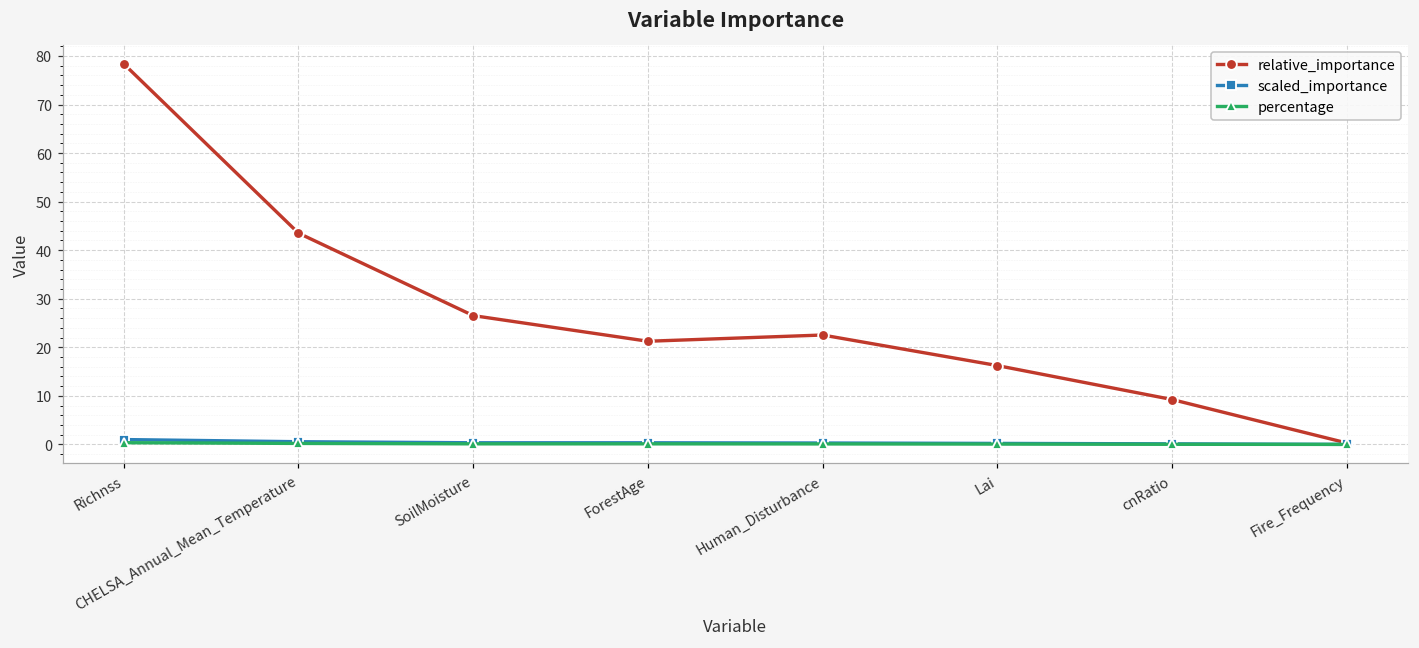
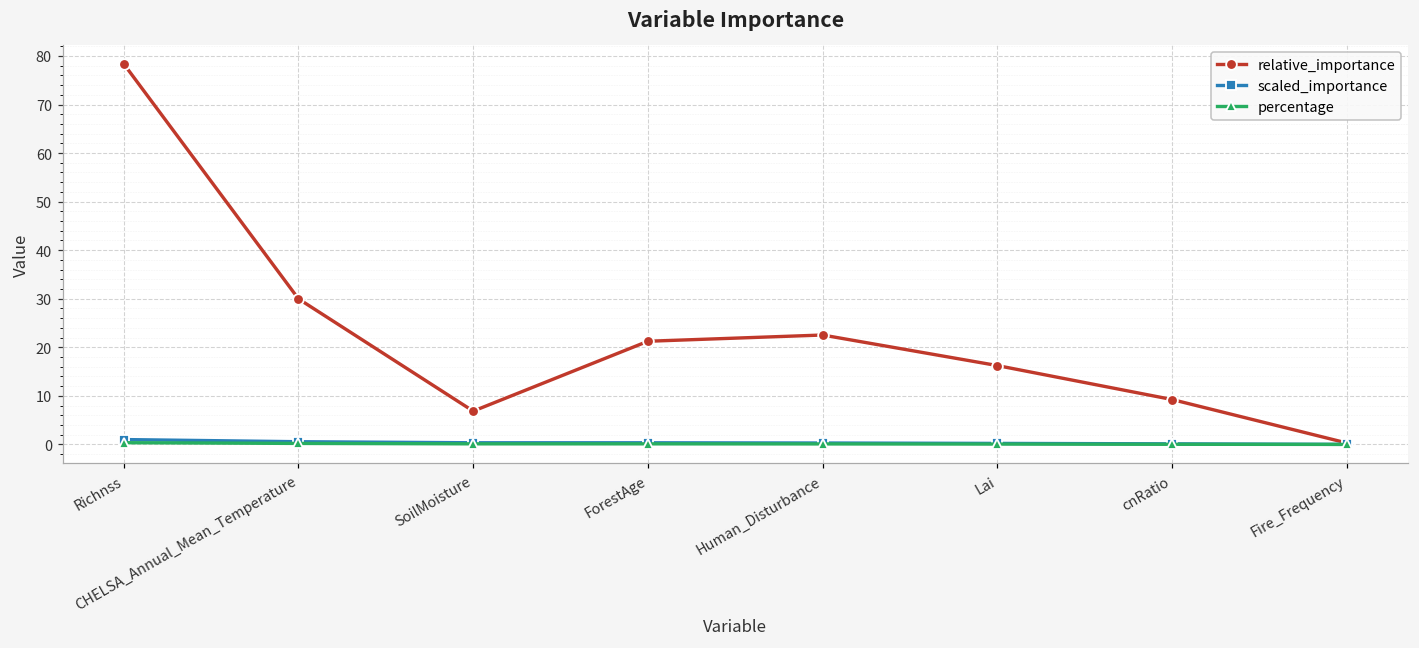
relative_importance, CHELSA_Annual_Mean_Temperature: 44 -> 30
relative_importance, SoilMoisture: 27 -> 7
